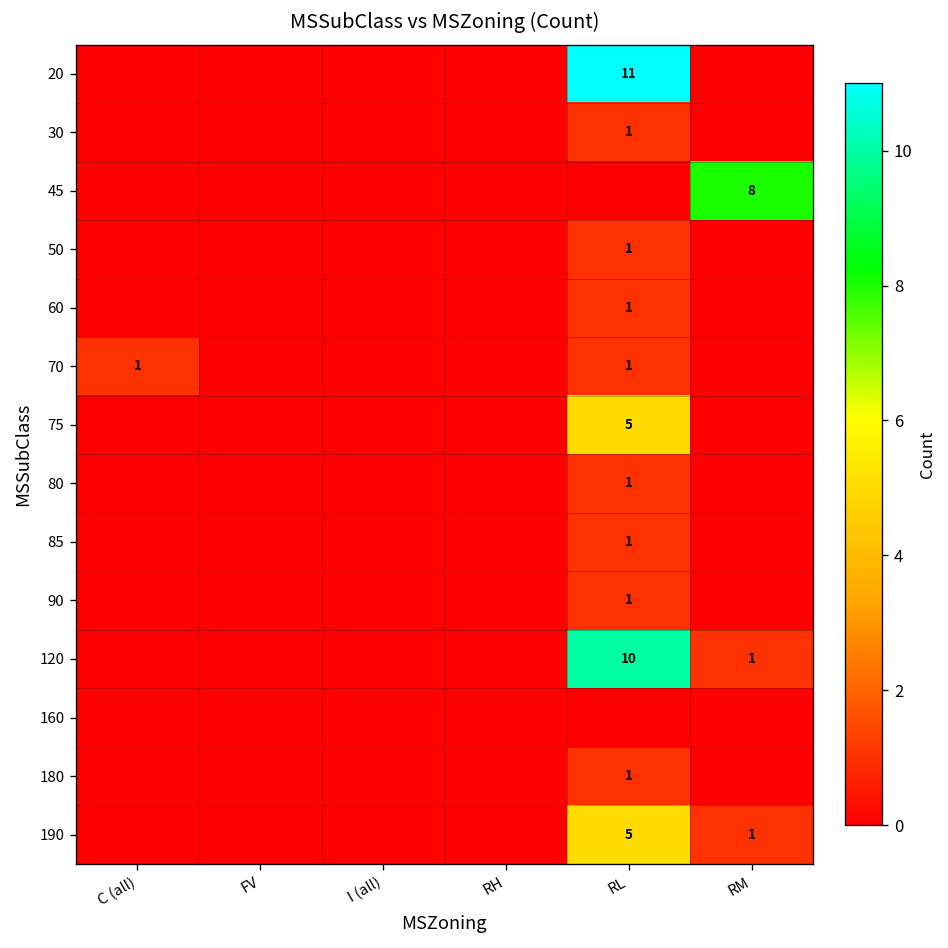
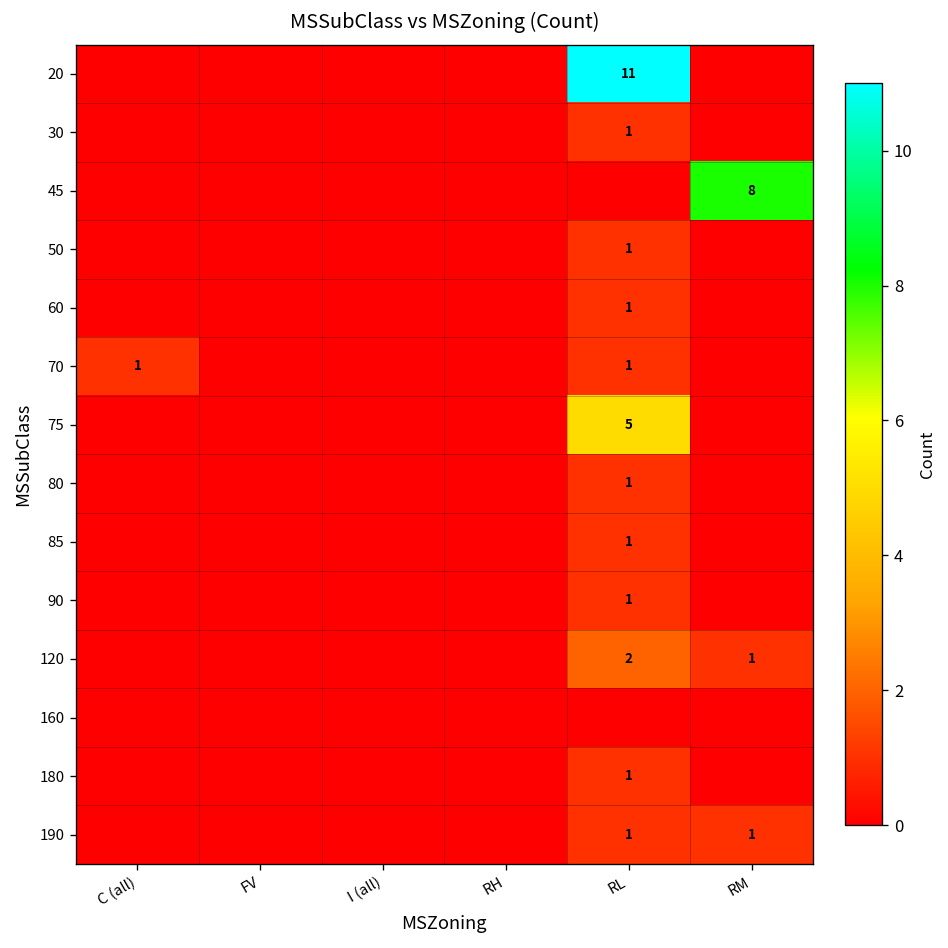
120, RL: 10 -> 2
190, RL: 5 -> 1
